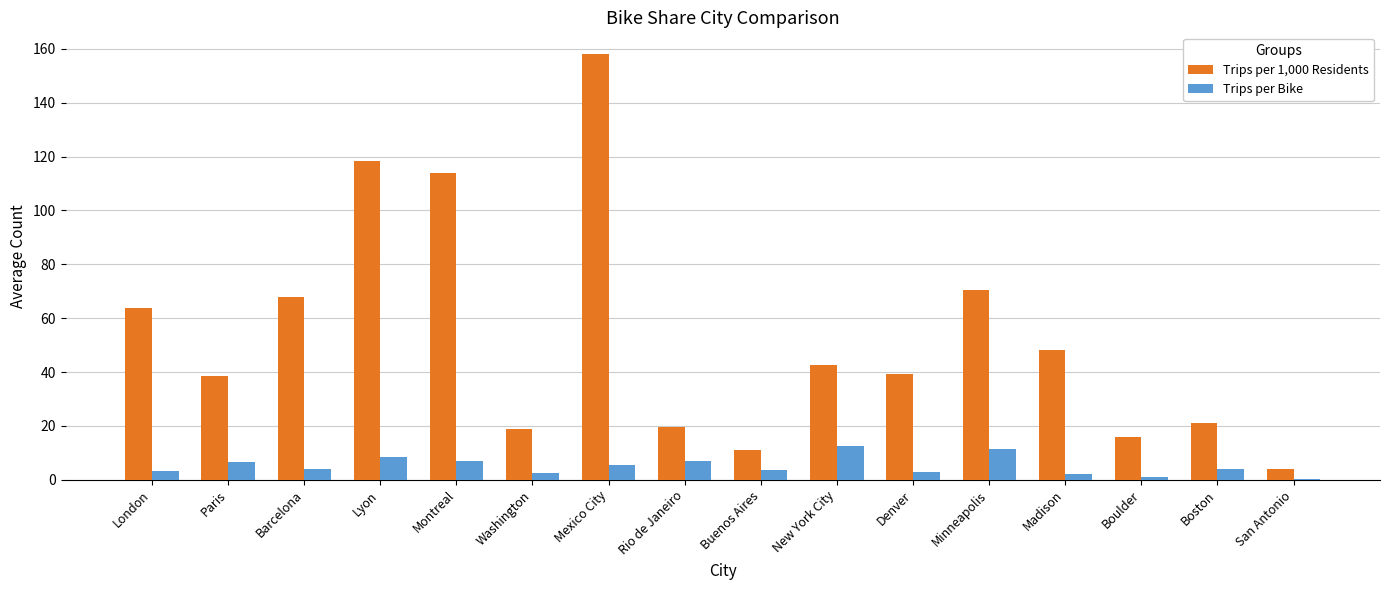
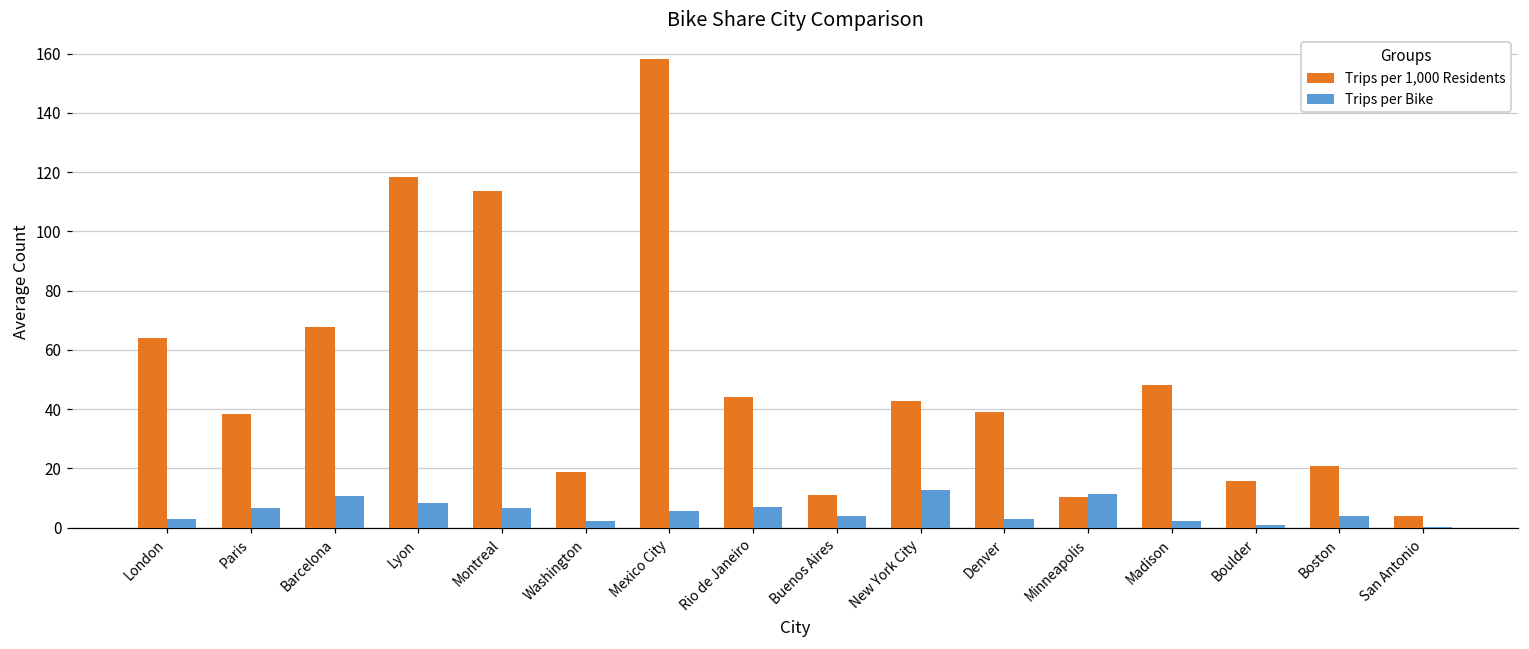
Trips per Bike, Barcelona: 4 -> 11
Trips per 1,000 Residents, Rio de Janeiro: 20 -> 44
Trips per 1,000 Residents, Minneapolis: 70 -> 11
